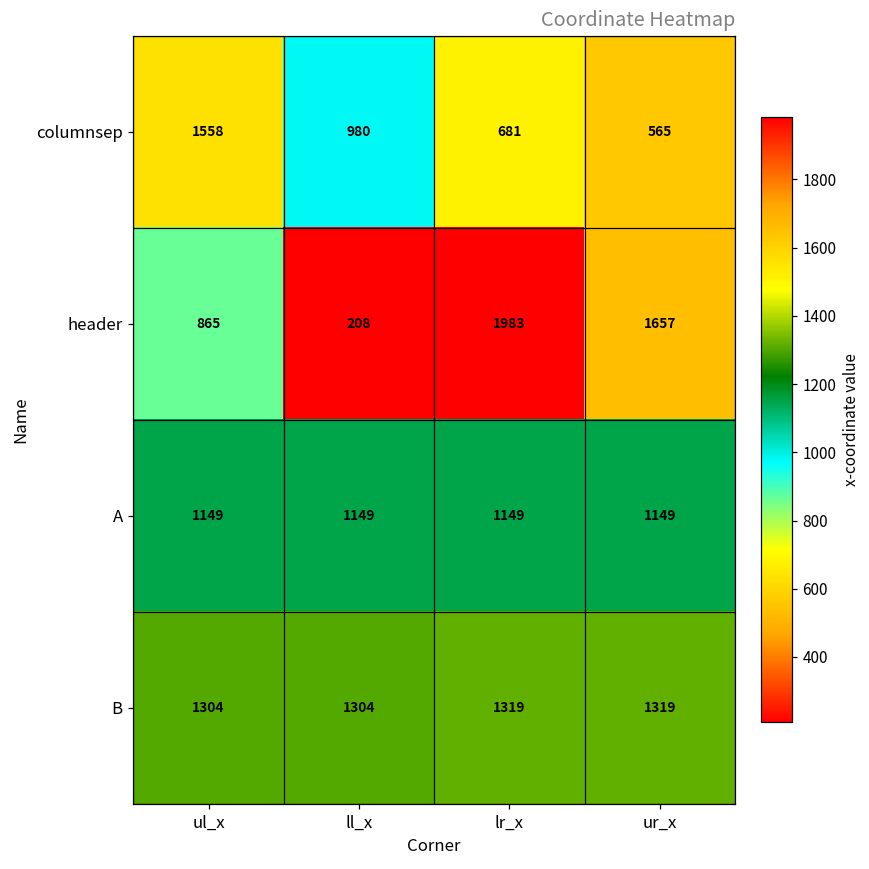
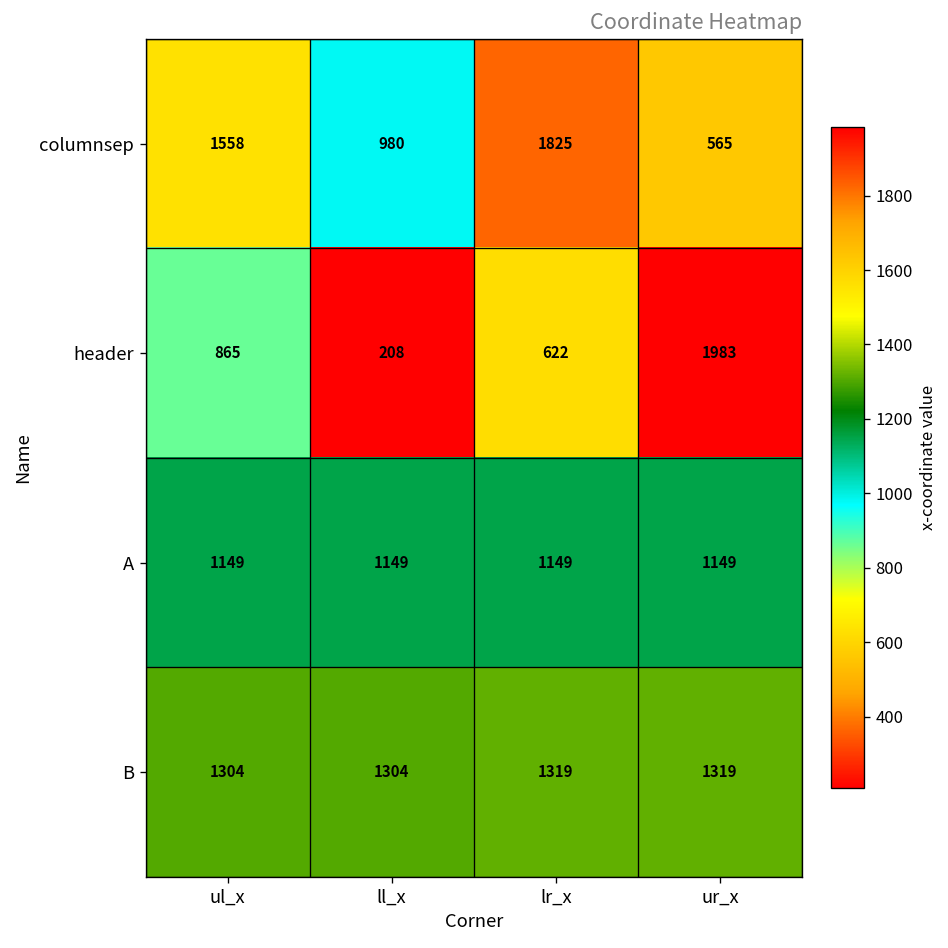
columnsep, lr_x: 681 -> 1825
header, lr_x: 1983 -> 622
header, ur_x: 1657 -> 1983
